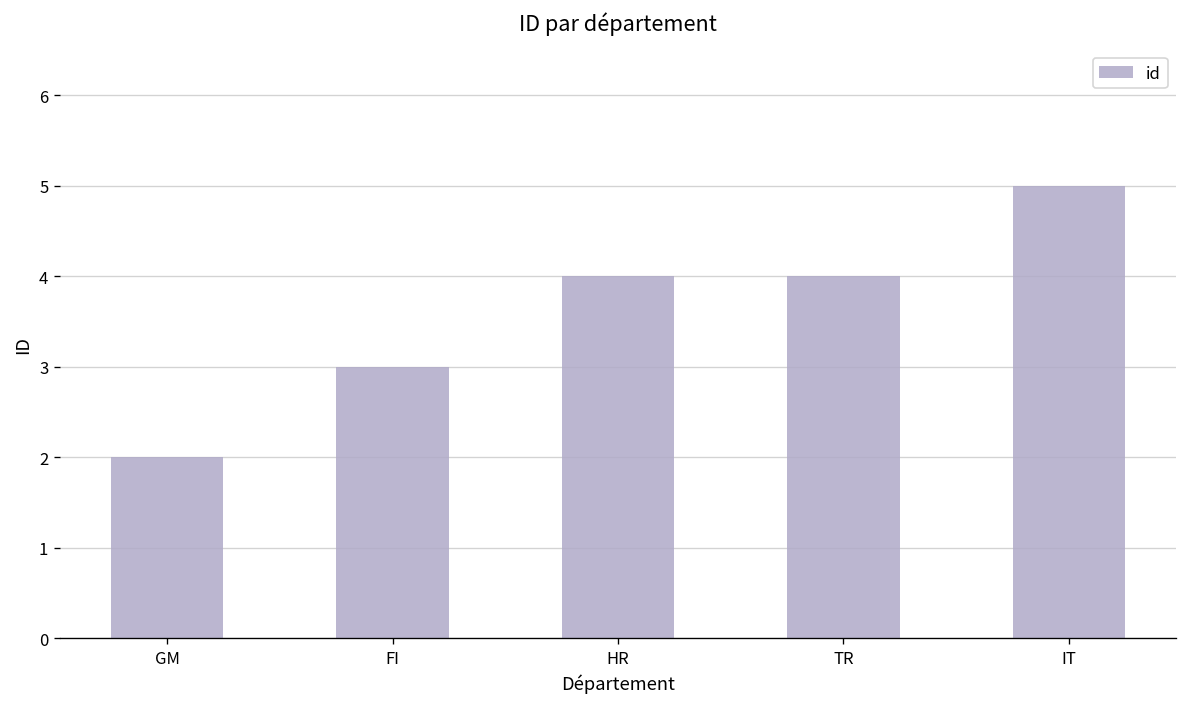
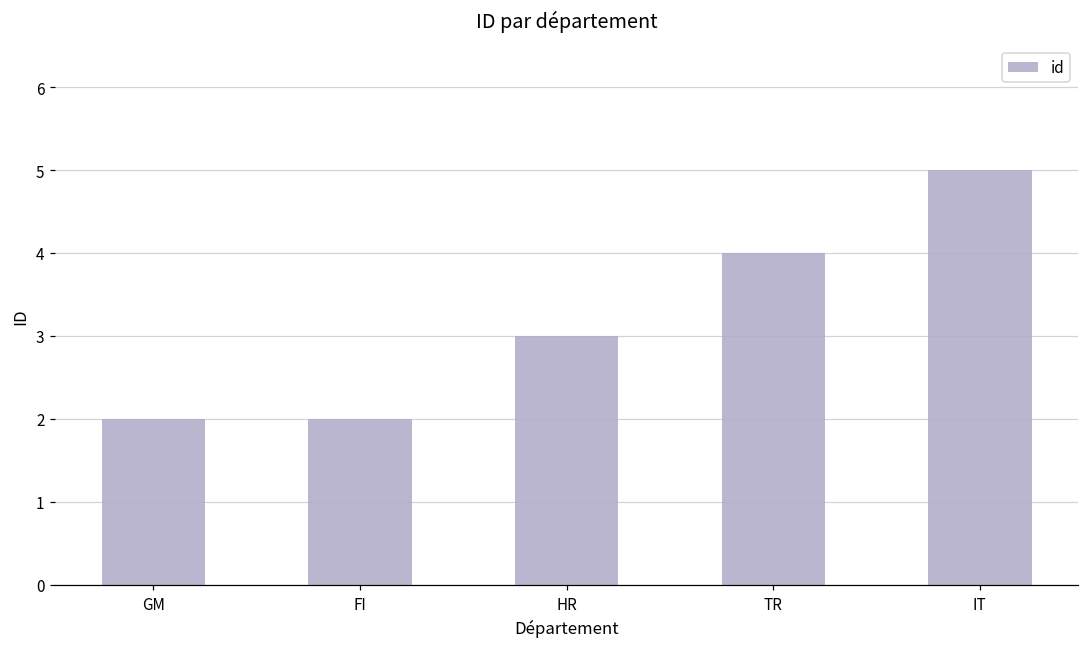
FI: 3 -> 2
HR: 4 -> 3
